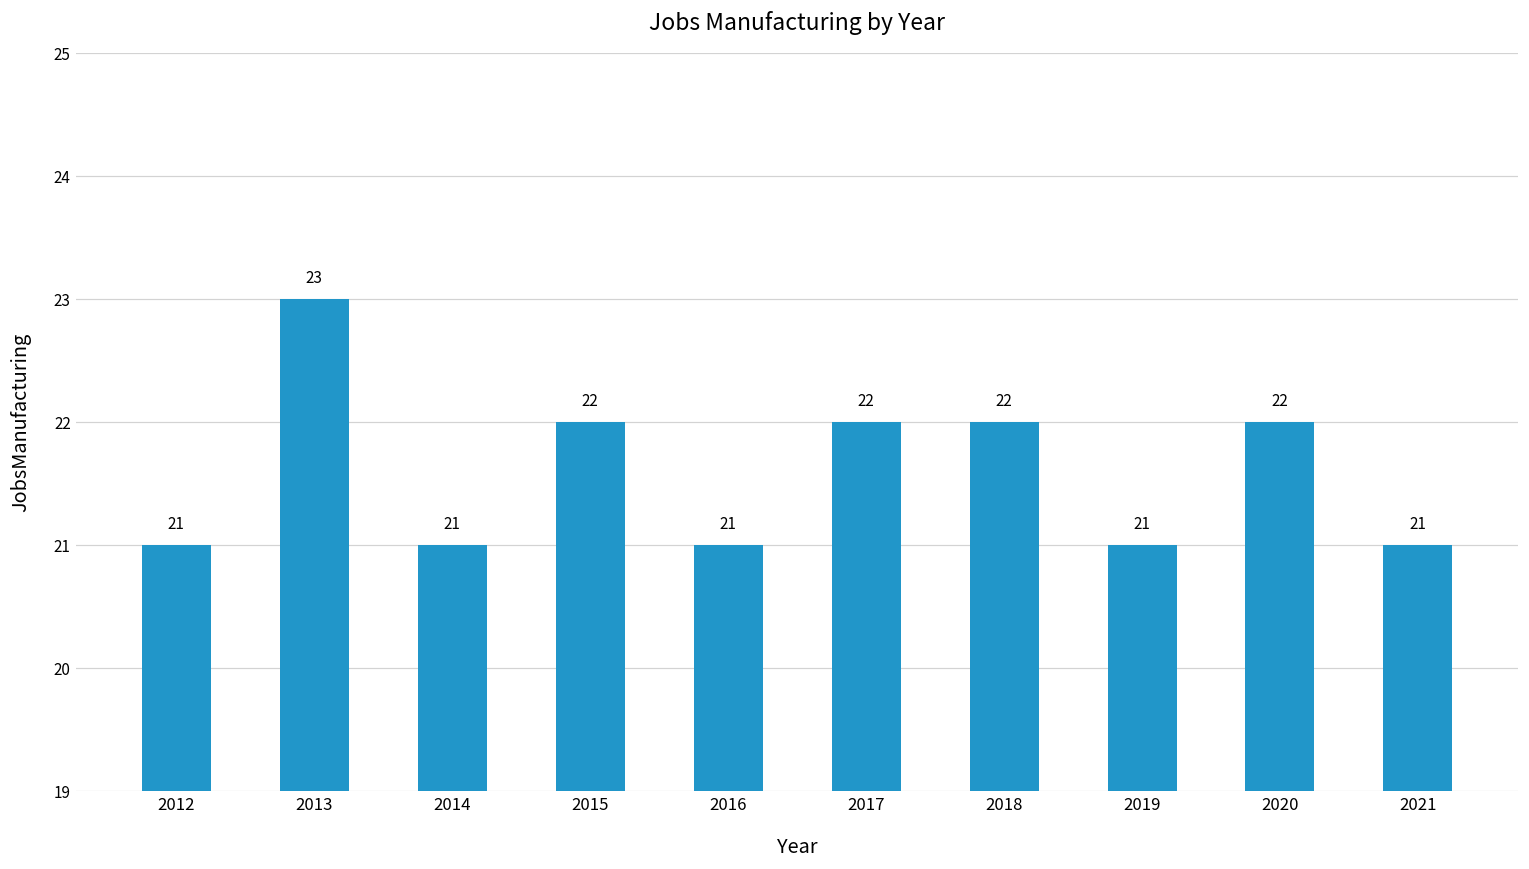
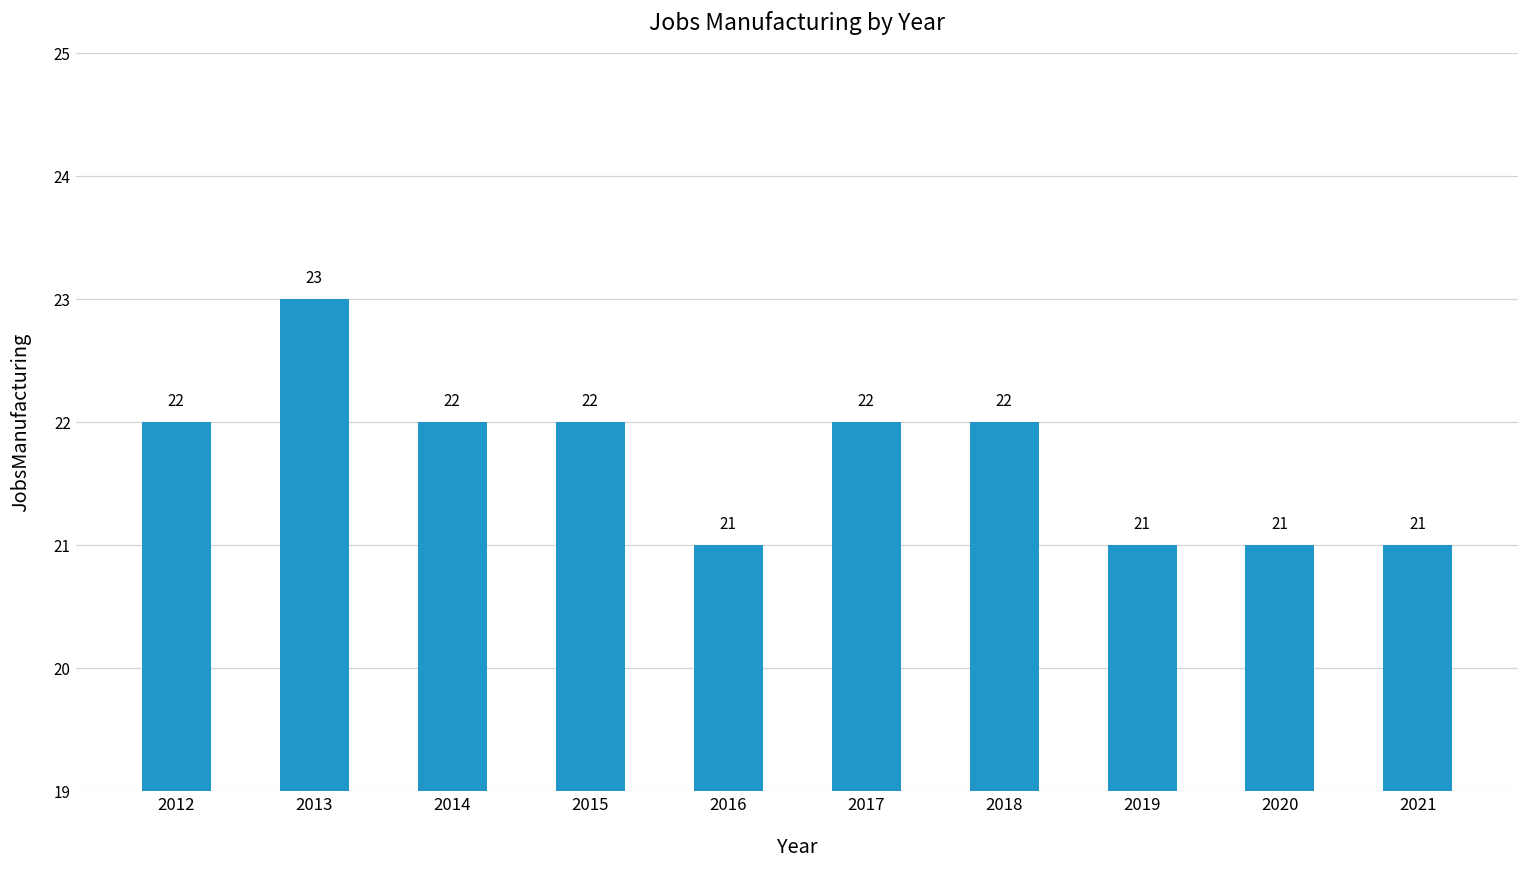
2012: 21 -> 22
2014: 21 -> 22
2020: 22 -> 21
